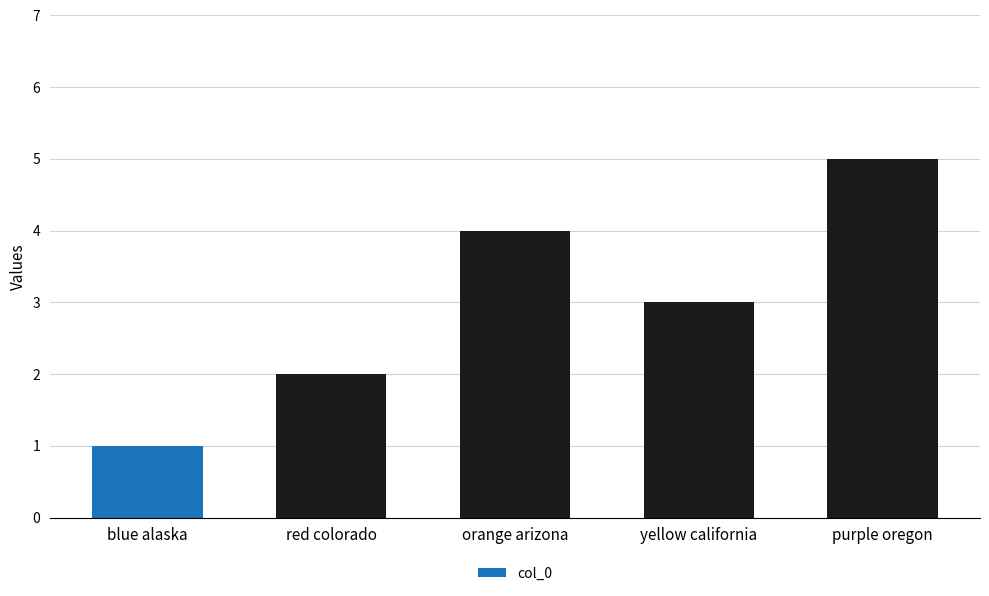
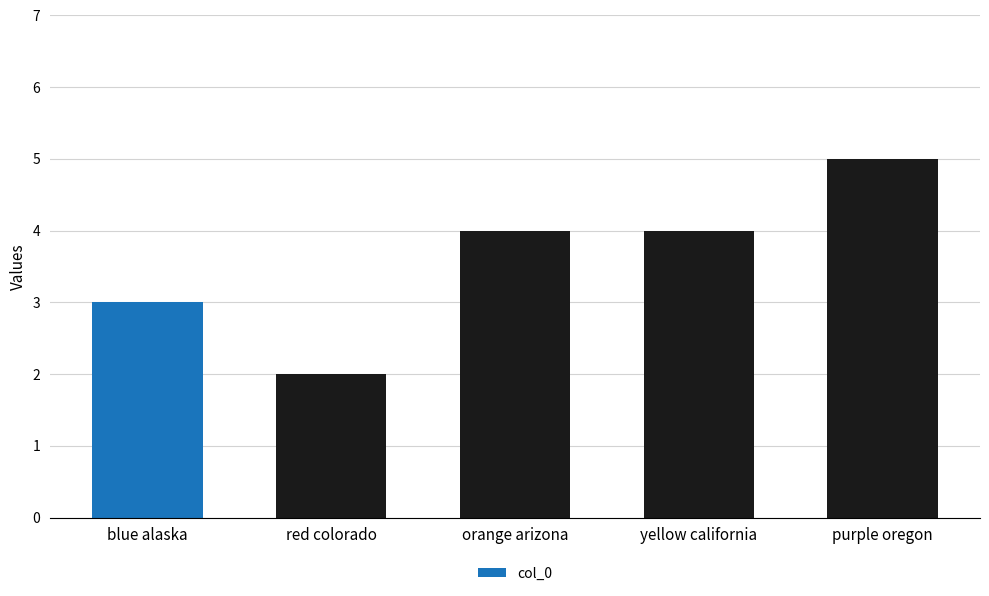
blue alaska: 1 -> 3
yellow california: 3 -> 4
